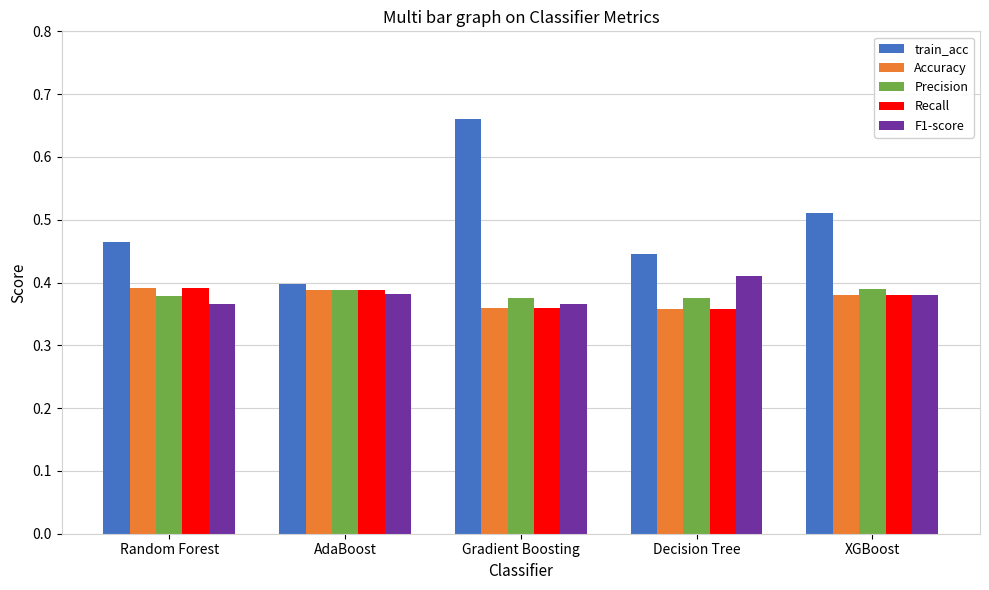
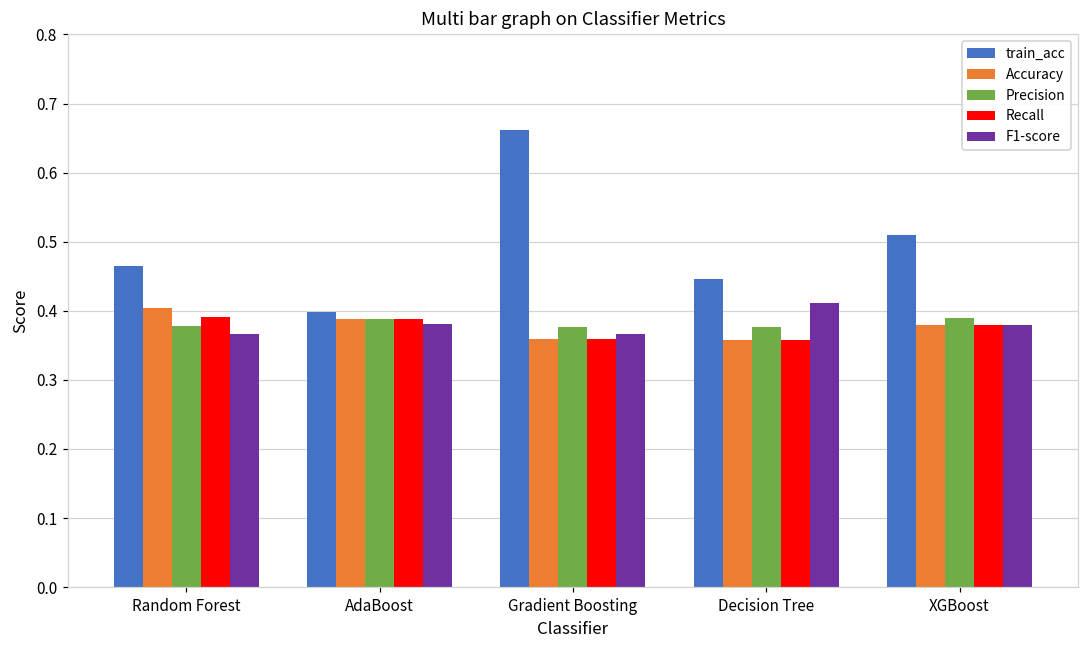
Accuracy, Random Forest: 0.39 -> 0.40
